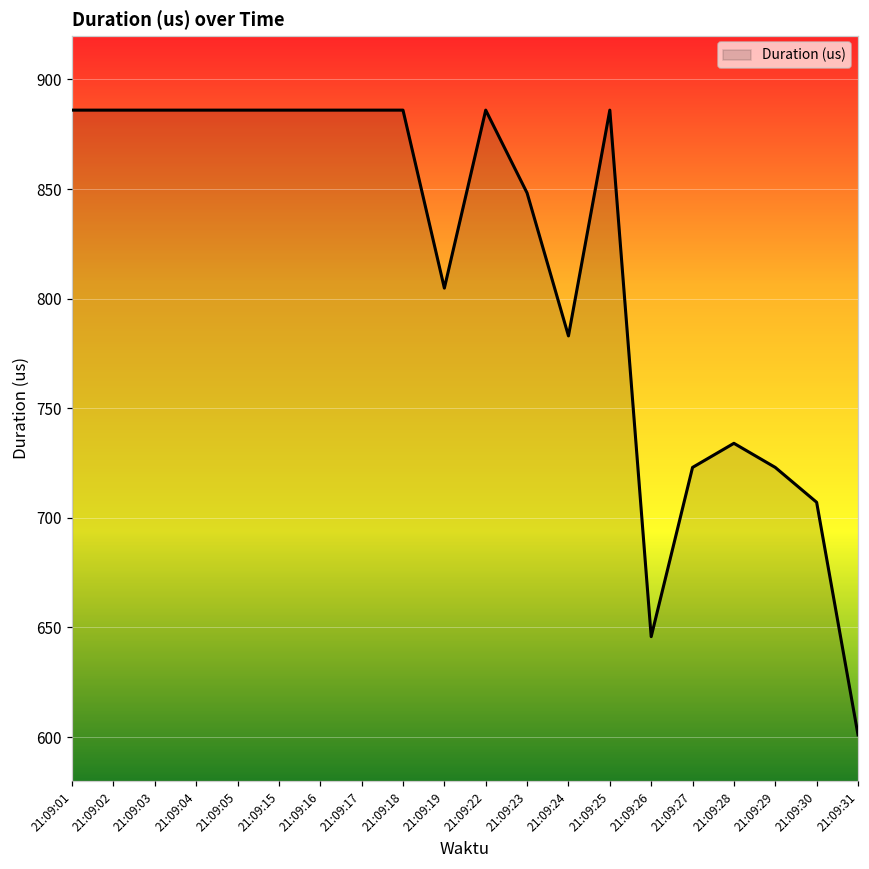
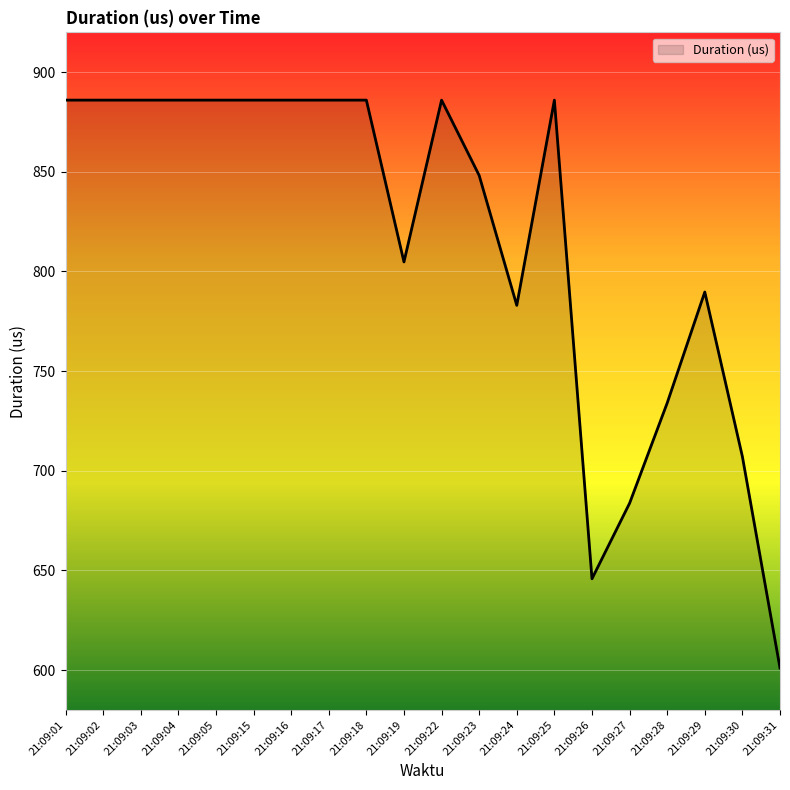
21:09:27: 723 -> 684
21:09:29: 723 -> 790
